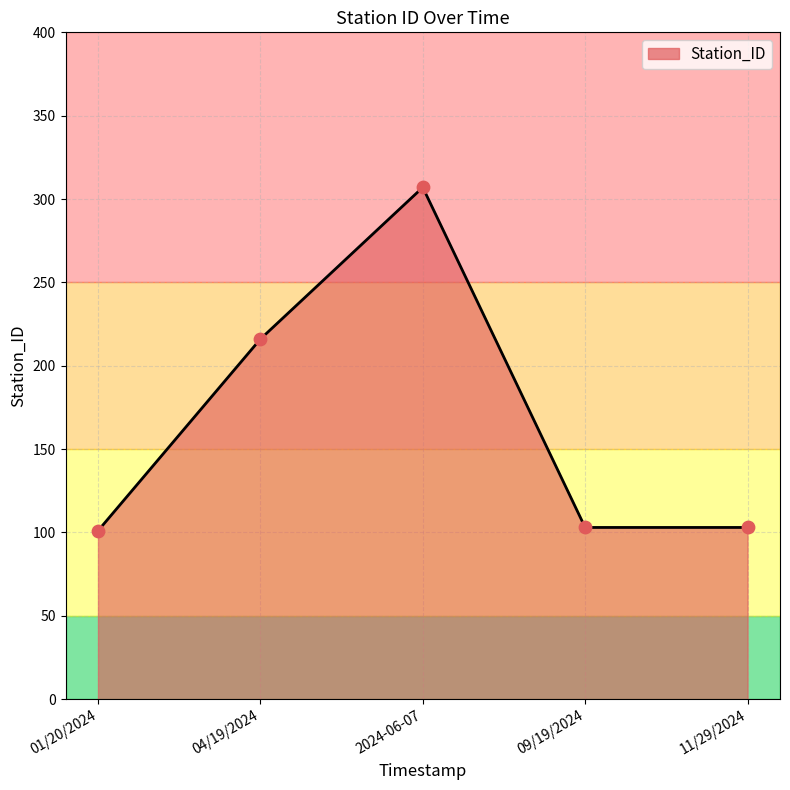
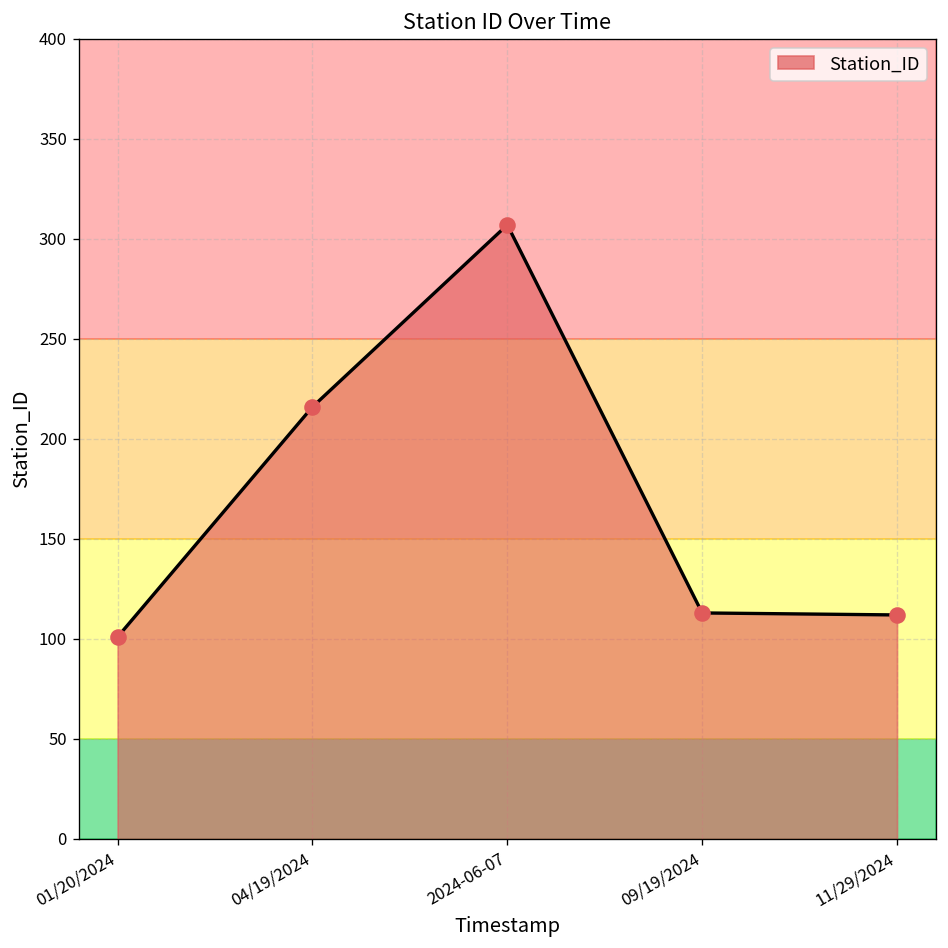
09/19/2024: 103 -> 113
11/29/2024: 103 -> 112
